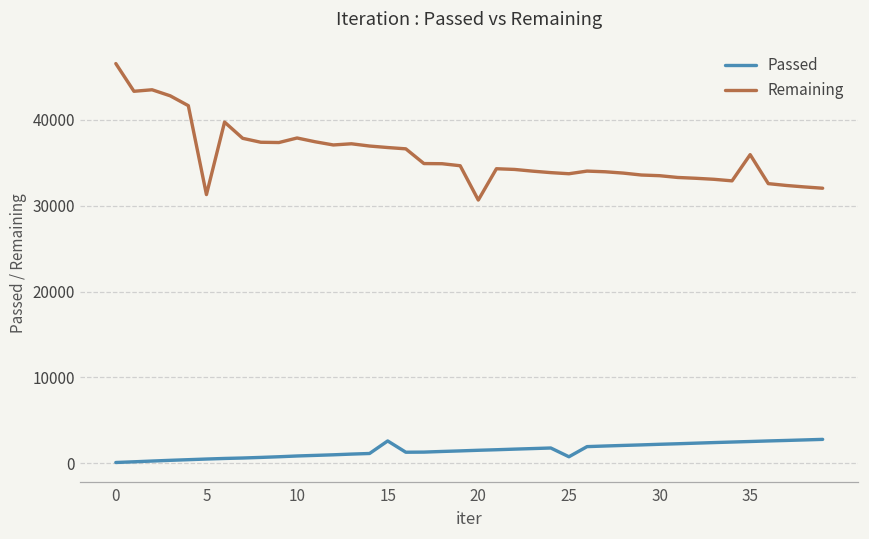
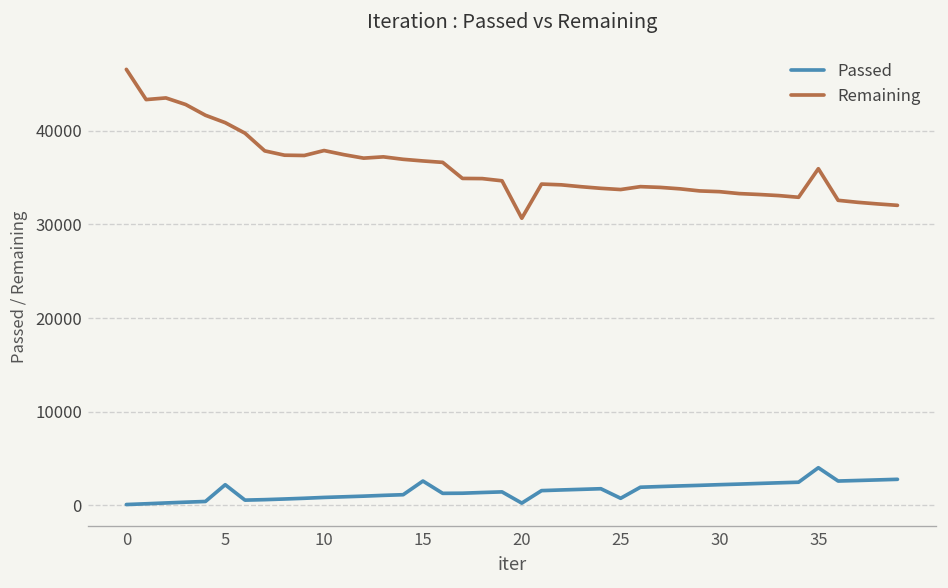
Passed, 5: 0 -> 2000
Remaining, 5: 31000 -> 41000
Passed, 20: 2000 -> 0
Passed, 35: 3000 -> 4000
